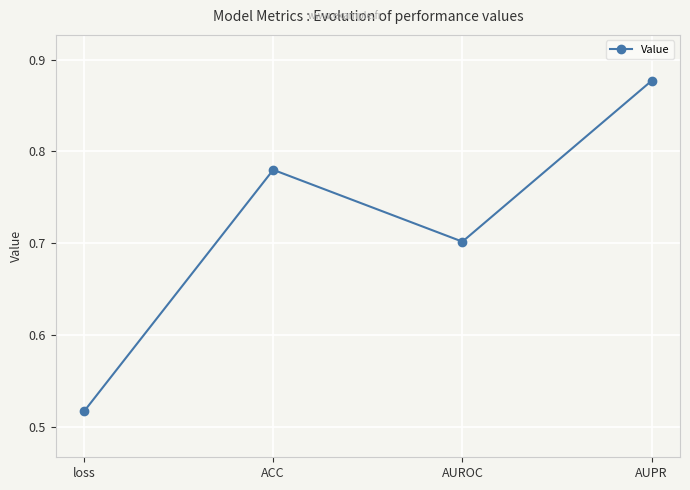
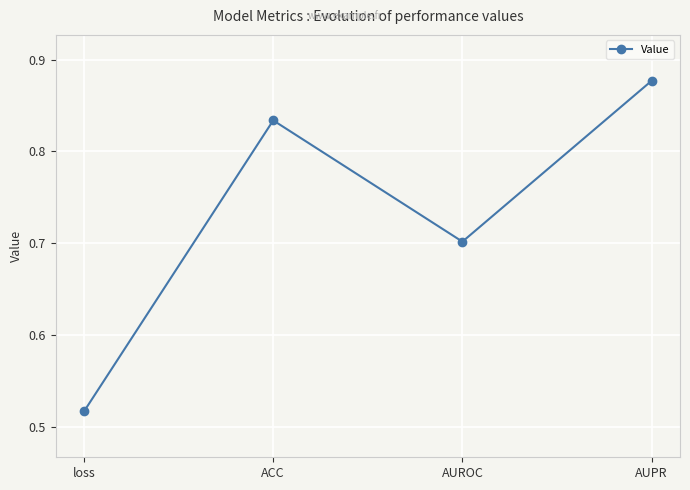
ACC: 0.78 -> 0.83
